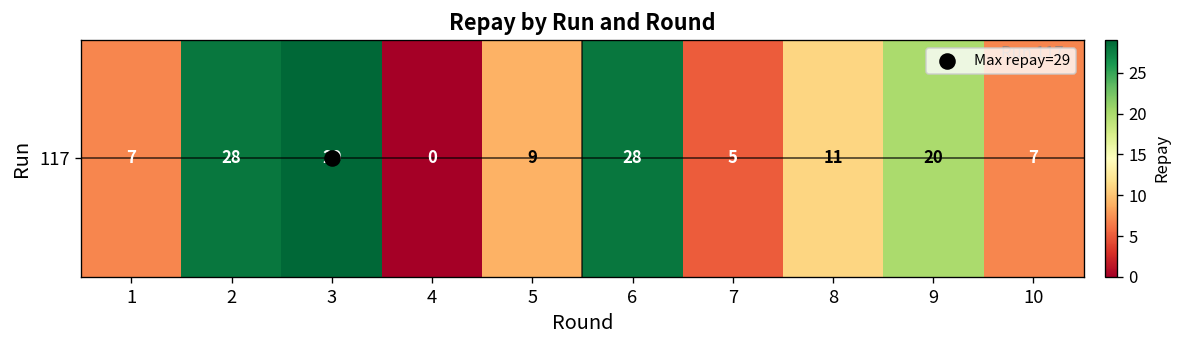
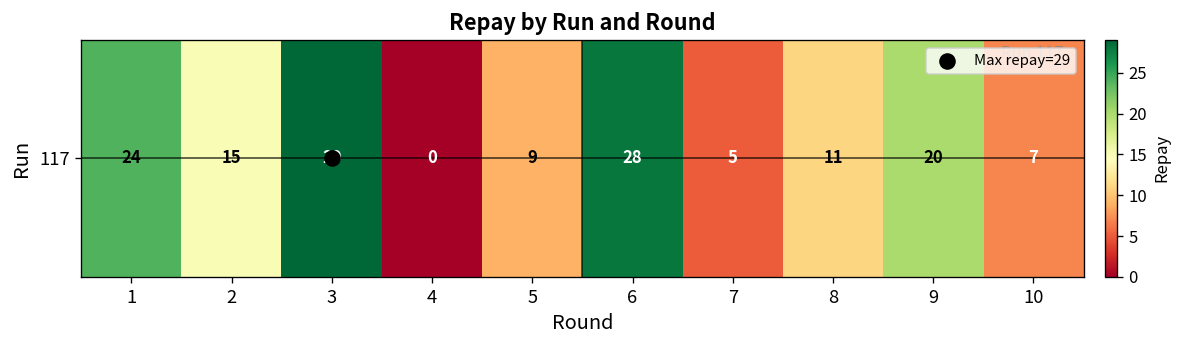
117, 1: 7 -> 24
117, 2: 28 -> 15
